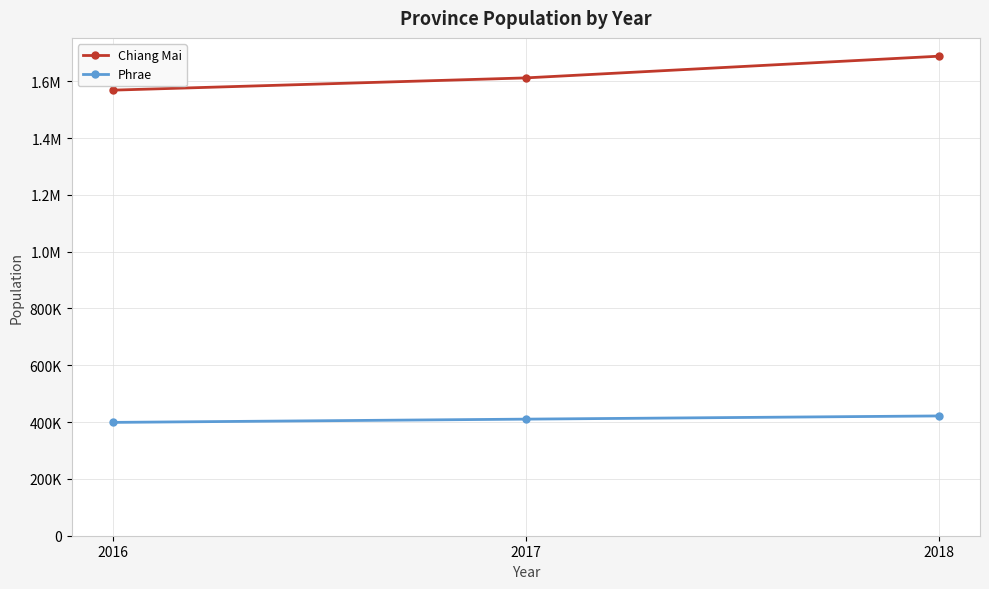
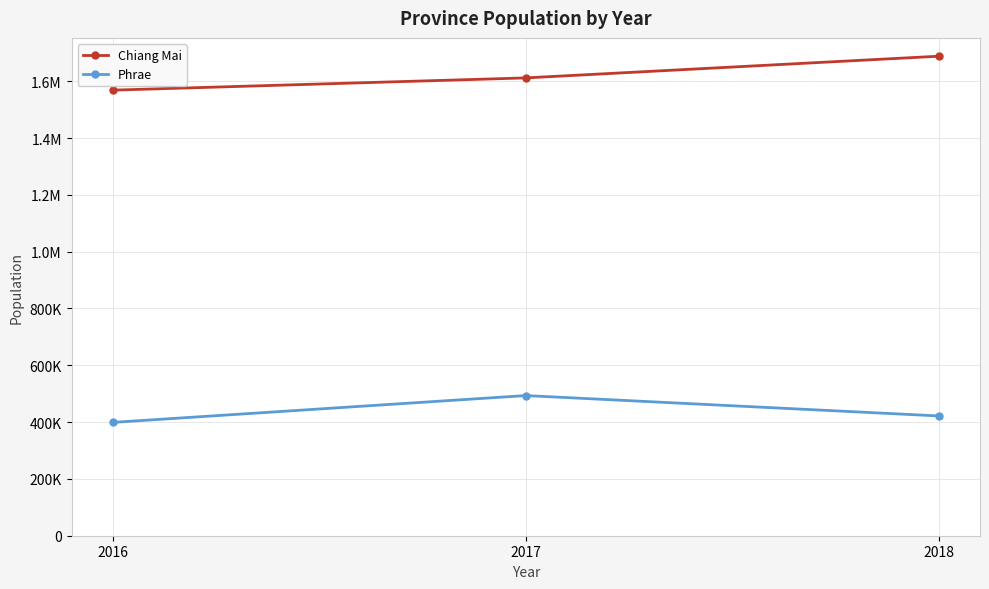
Phrae, 2017: 410000 -> 490000
